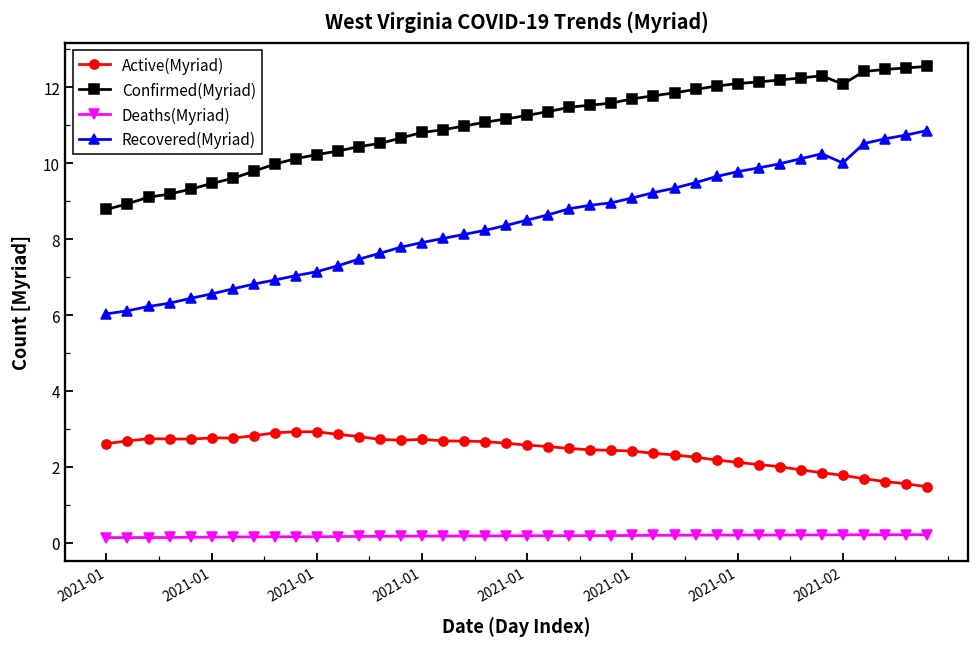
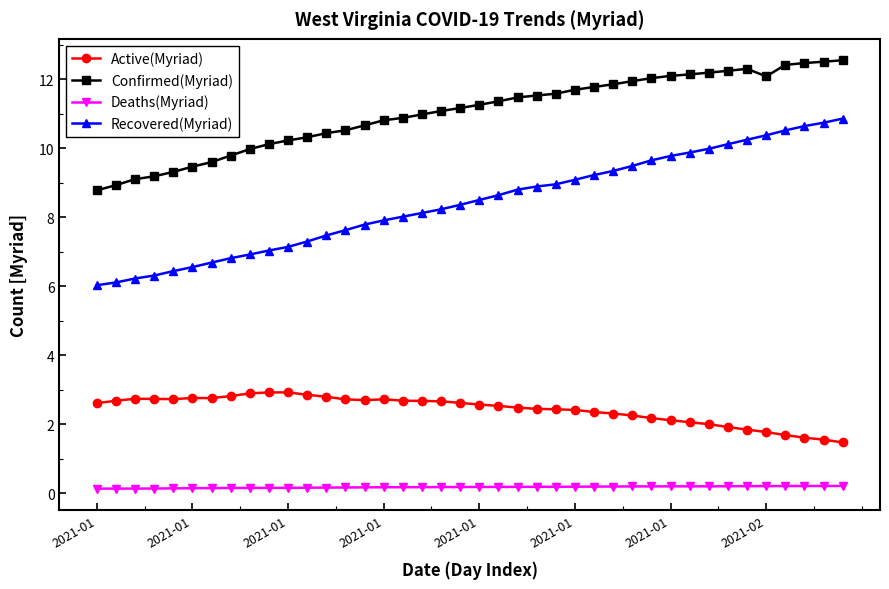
Recovered(Myriad), 2021-02: 10.0 -> 10.4
